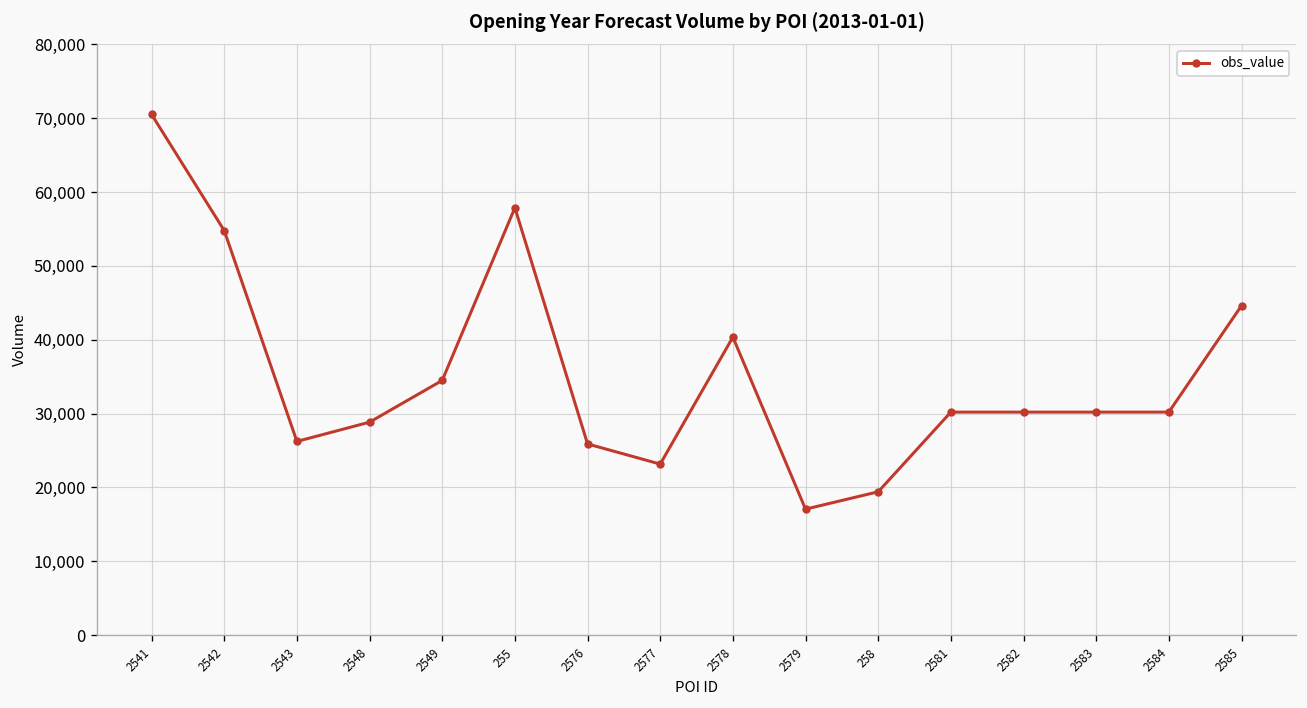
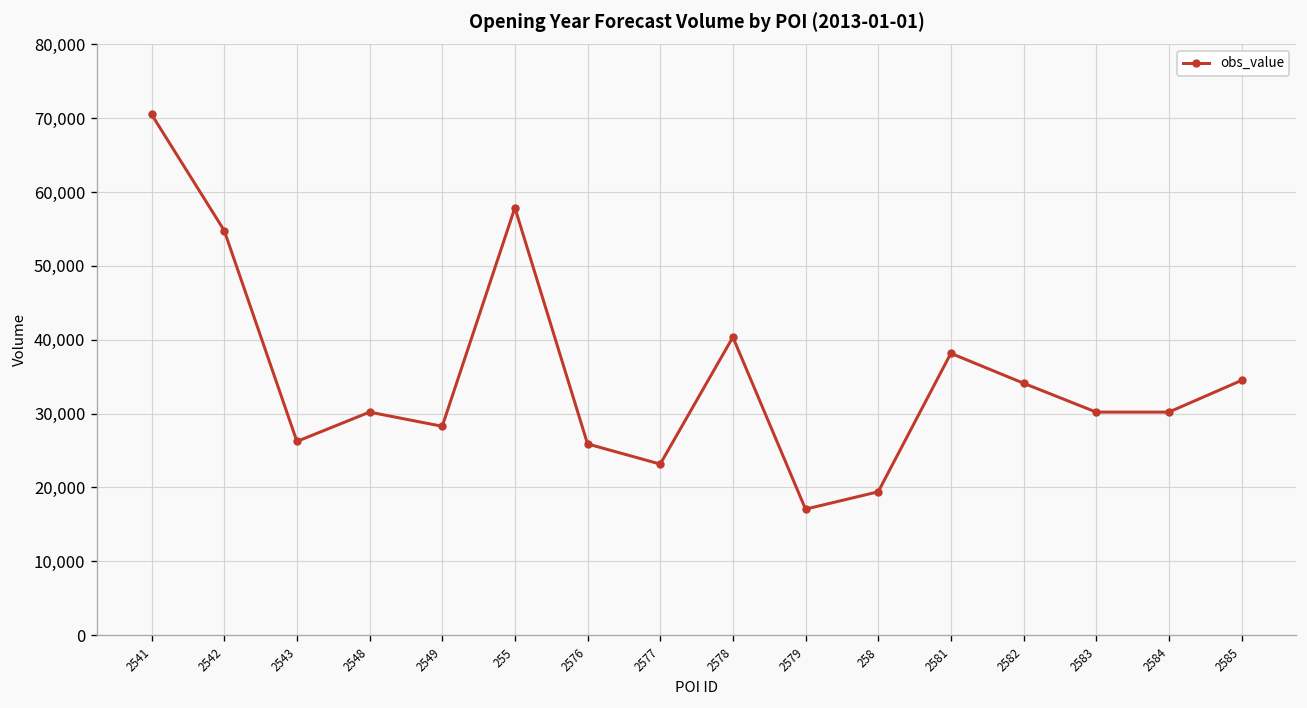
2548: 29,000 -> 30,000
2549: 34,000 -> 28,000
2581: 30,000 -> 38,000
2582: 30,000 -> 34,000
2585: 45,000 -> 34,000
